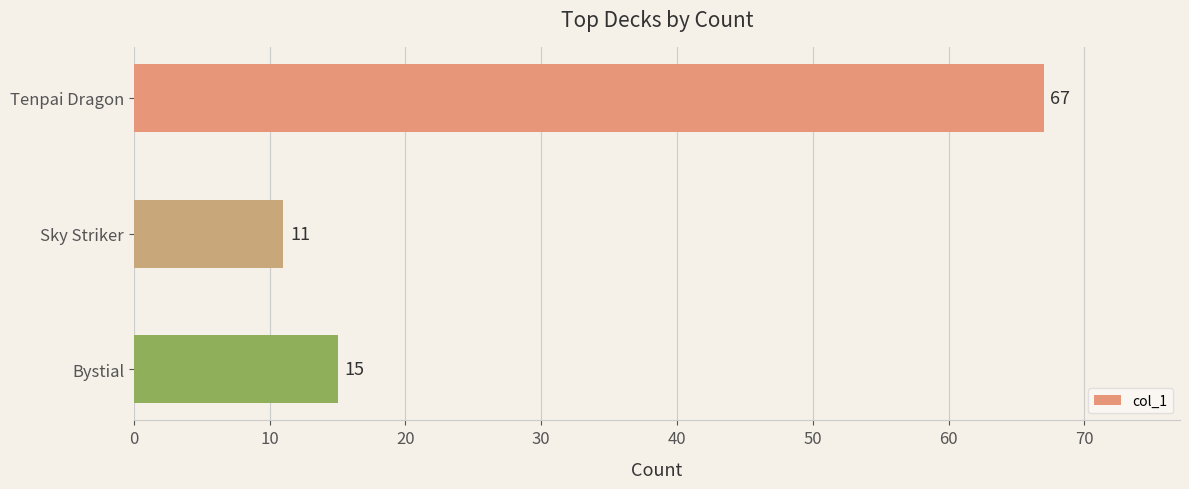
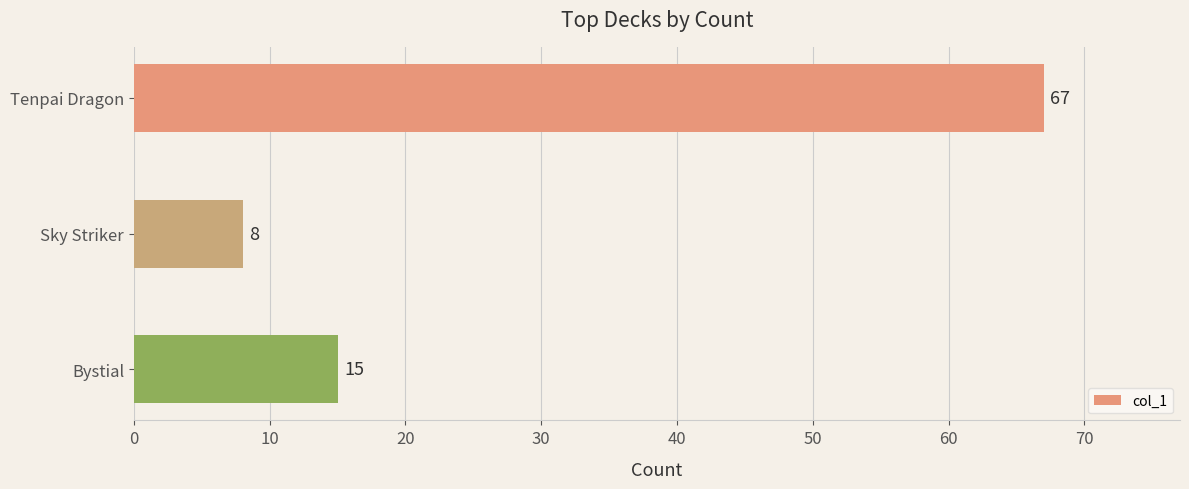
Sky Striker: 11 -> 8
